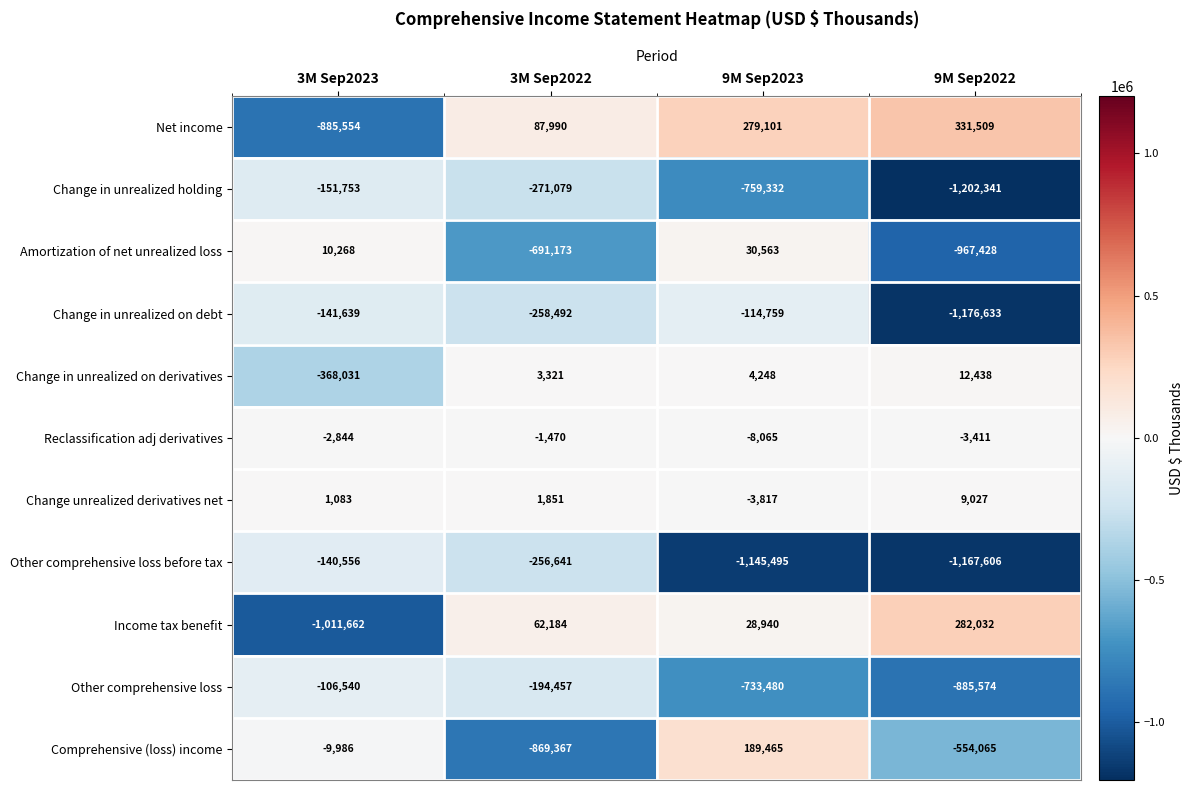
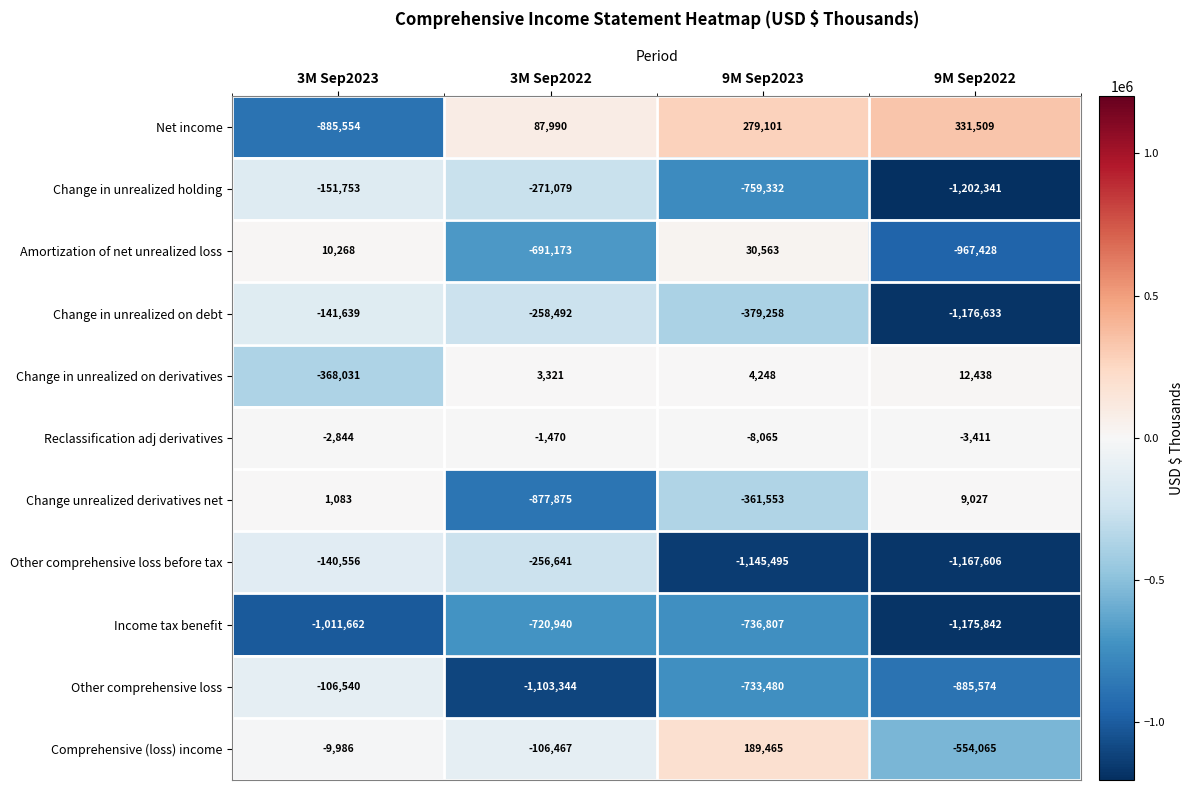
Change in unrealized on debt, 9M Sep2023: -114,759 -> -379,258
Change unrealized derivatives net, 3M Sep2022: 1,851 -> -877,875
Change unrealized derivatives net, 9M Sep2023: -3,817 -> -361,553
Income tax benefit, 3M Sep2022: 62,184 -> -720,940
Income tax benefit, 9M Sep2023: 28,940 -> -736,807
Income tax benefit, 9M Sep2022: 282,032 -> -1,175,842
Other comprehensive loss, 3M Sep2022: -194,457 -> -1,103,344
Comprehensive (loss) income, 3M Sep2022: -869,367 -> -106,467
